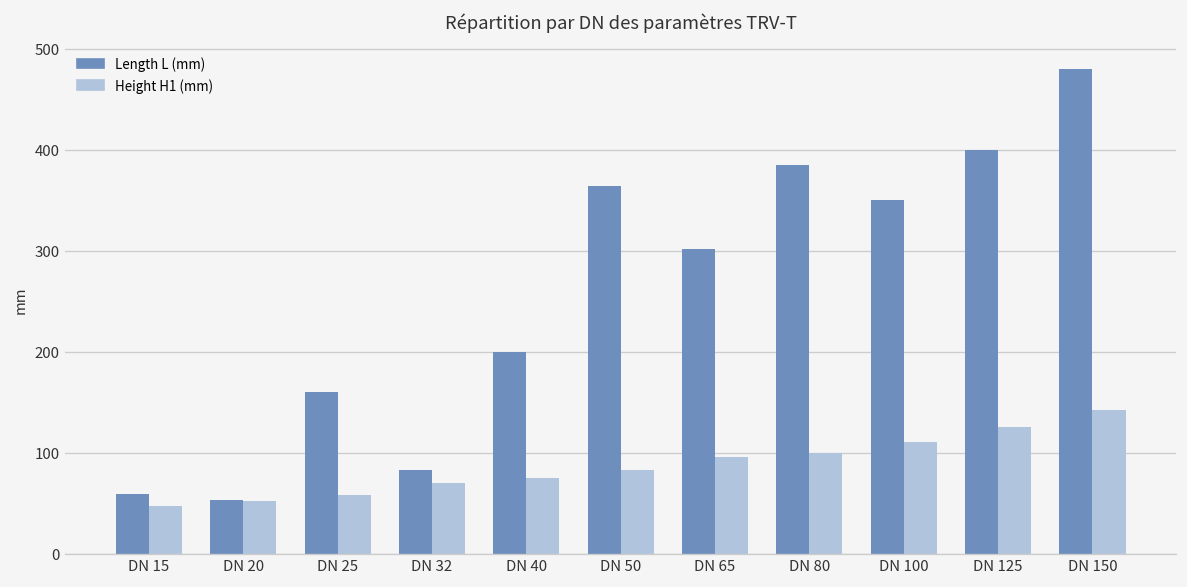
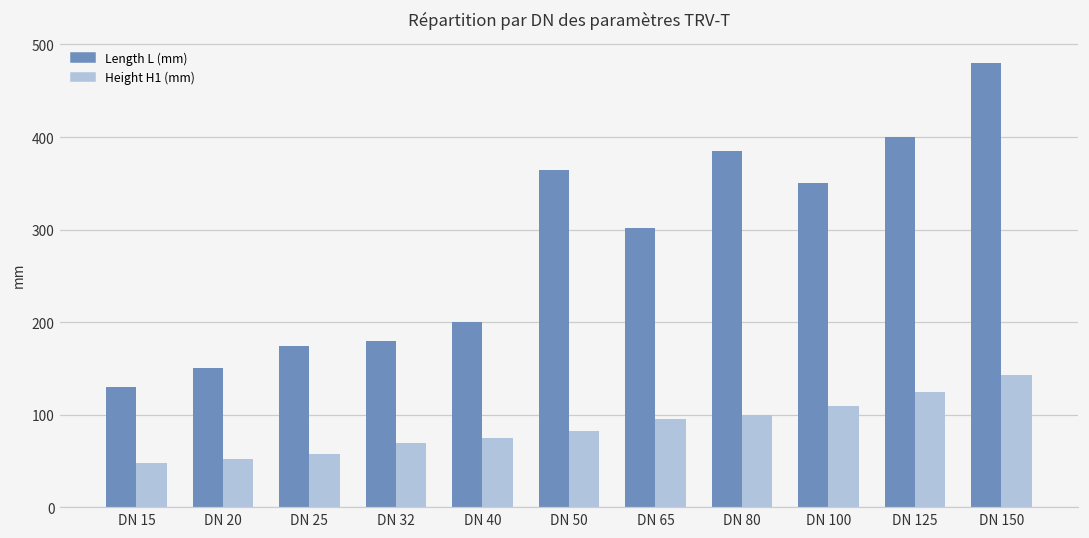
Length L (mm), DN 15: 60 -> 130
Length L (mm), DN 20: 50 -> 150
Length L (mm), DN 25: 160 -> 170
Length L (mm), DN 32: 80 -> 180
